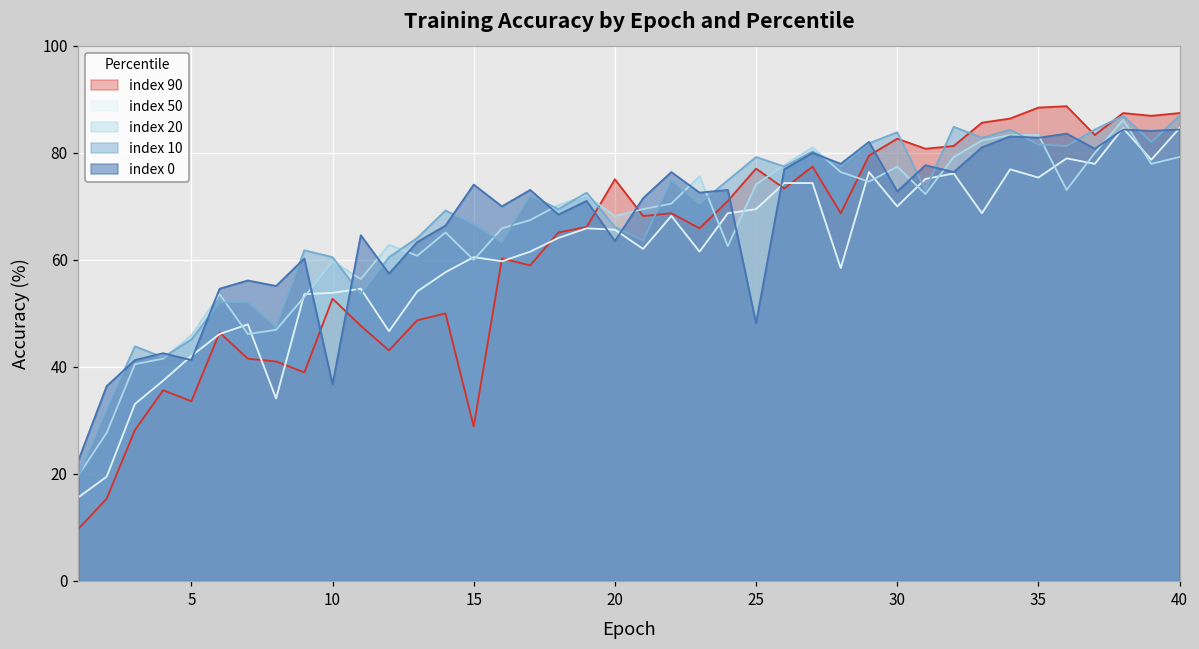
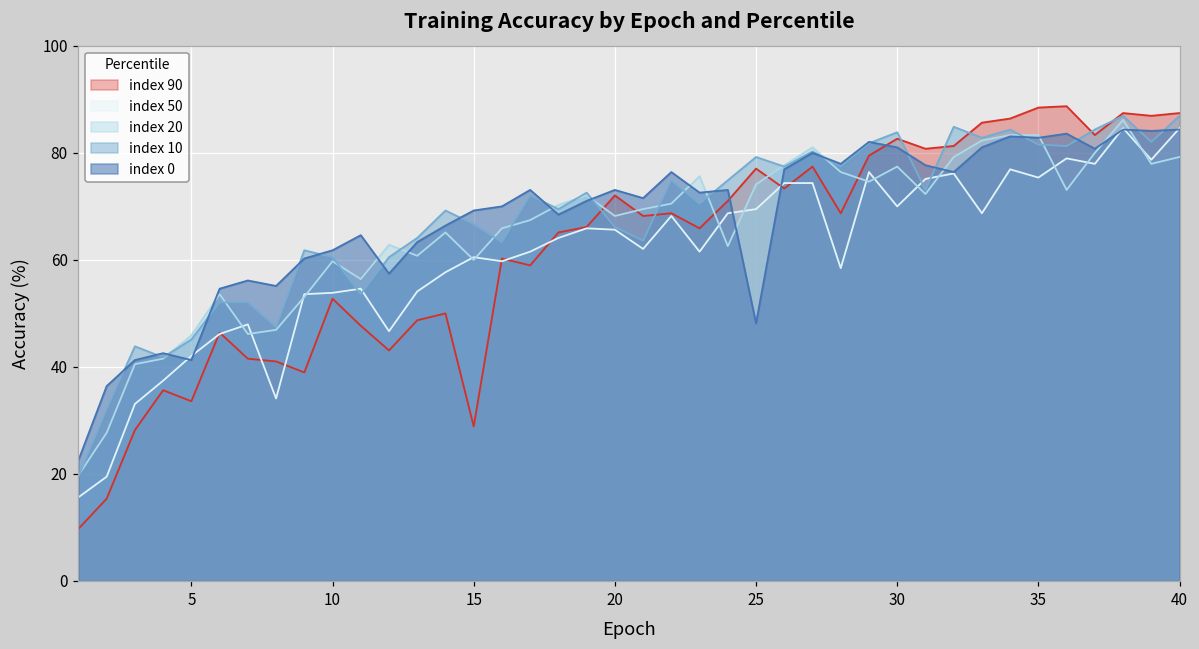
index 0, 10: 37 -> 62
index 0, 15: 74 -> 69
index 90, 20: 75 -> 72
index 0, 20: 64 -> 73
index 0, 30: 73 -> 81
